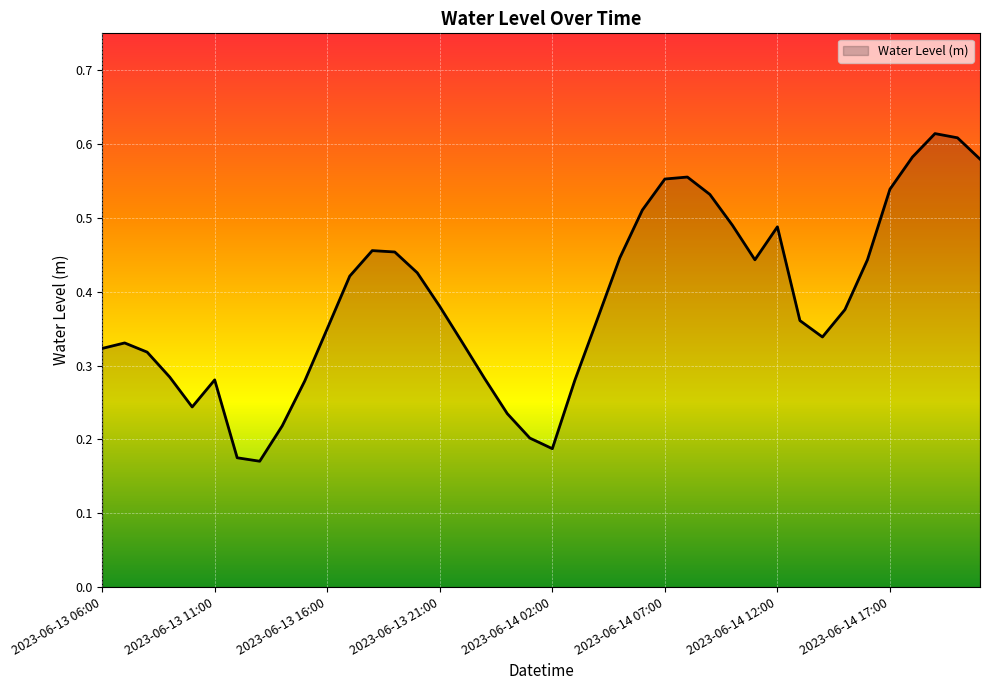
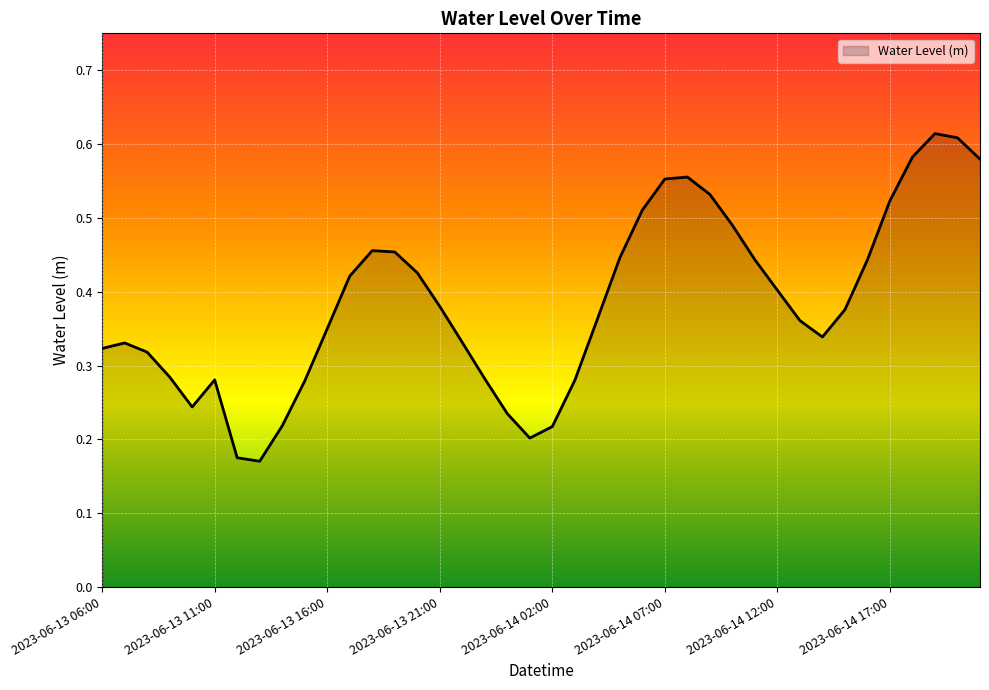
2023-06-14 02:00: 0.19 -> 0.22
2023-06-14 12:00: 0.49 -> 0.40
2023-06-14 17:00: 0.54 -> 0.52
